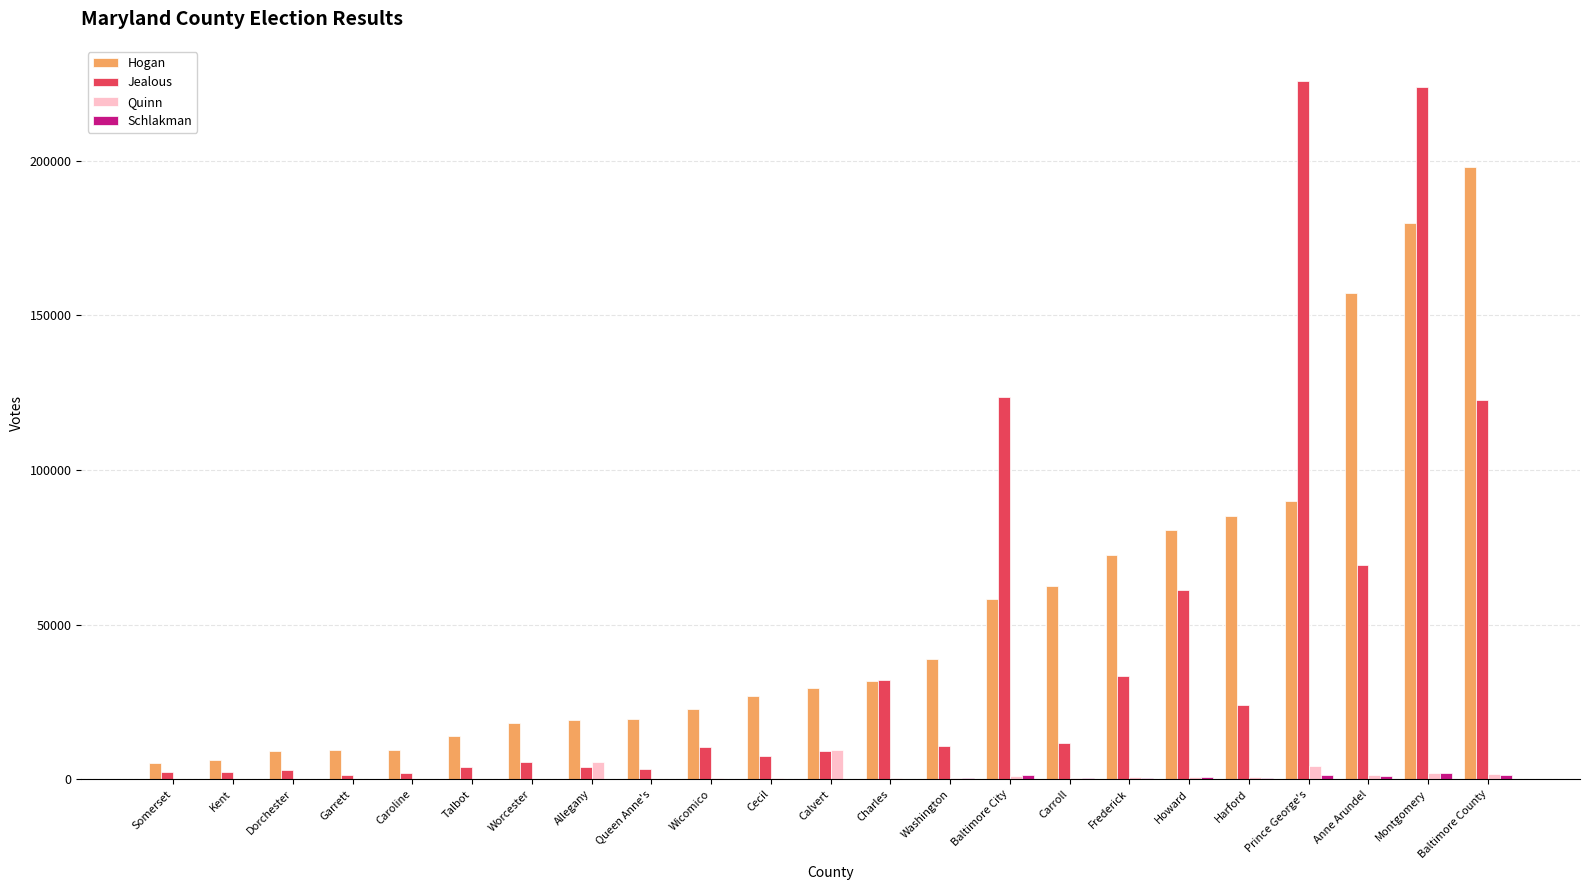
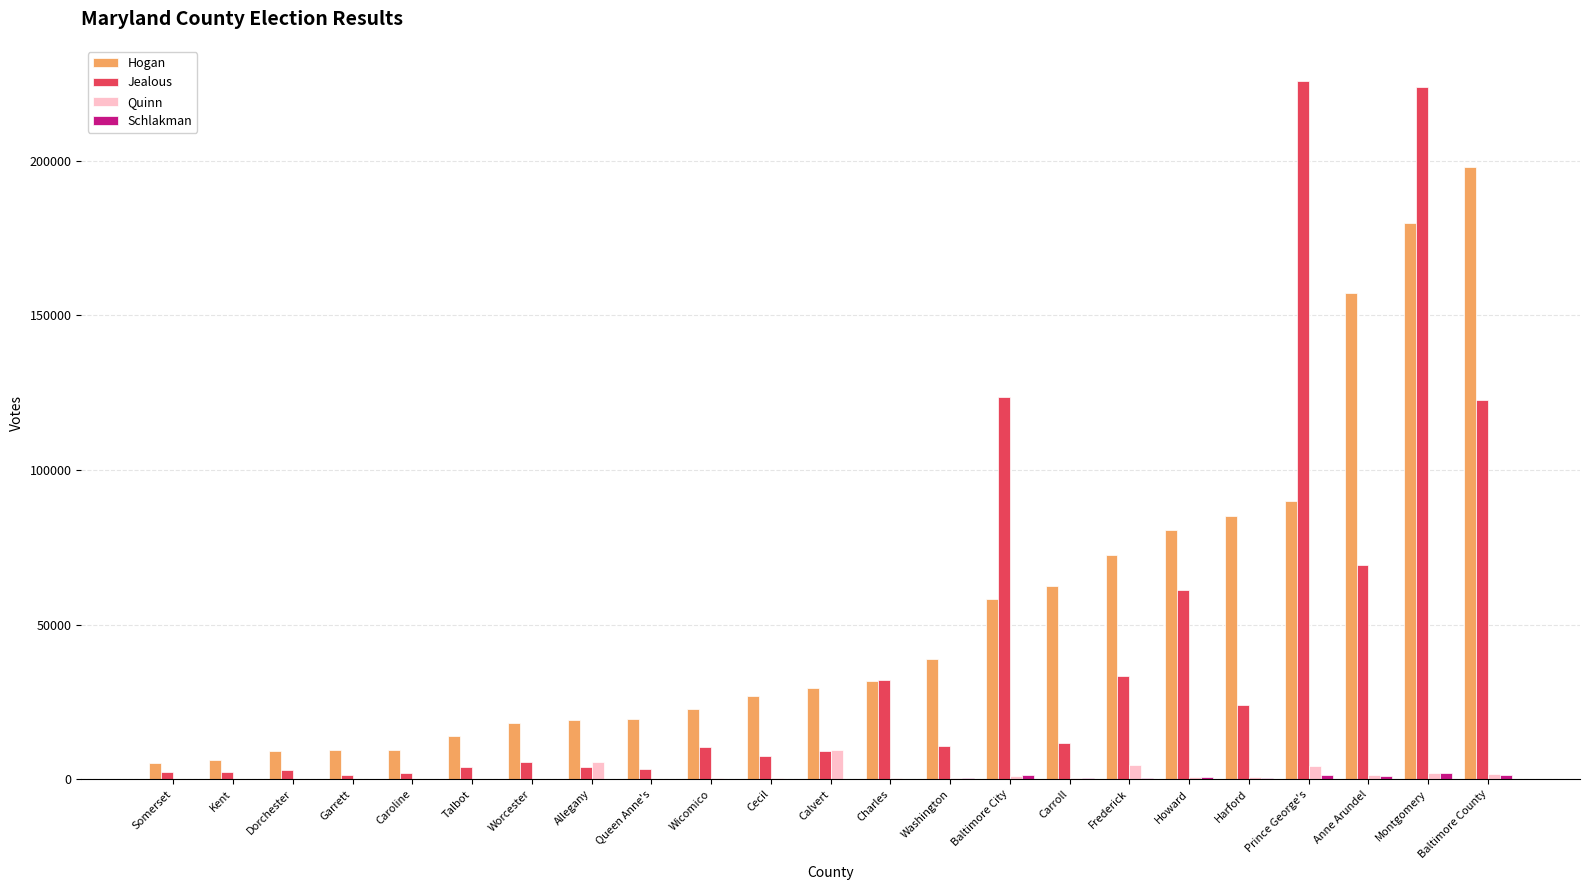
Quinn, Frederick: 1000 -> 5000
